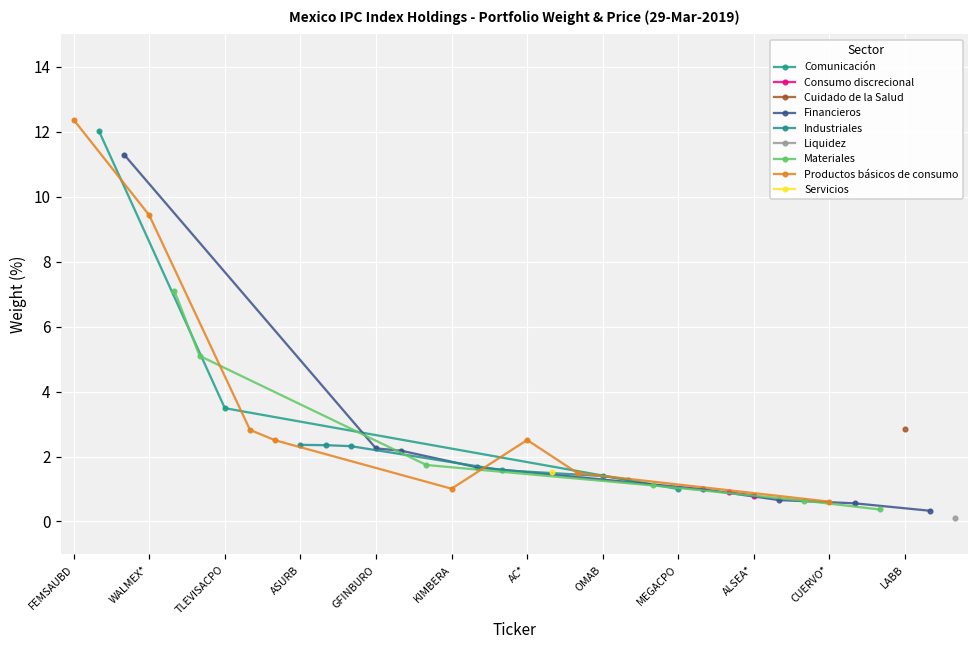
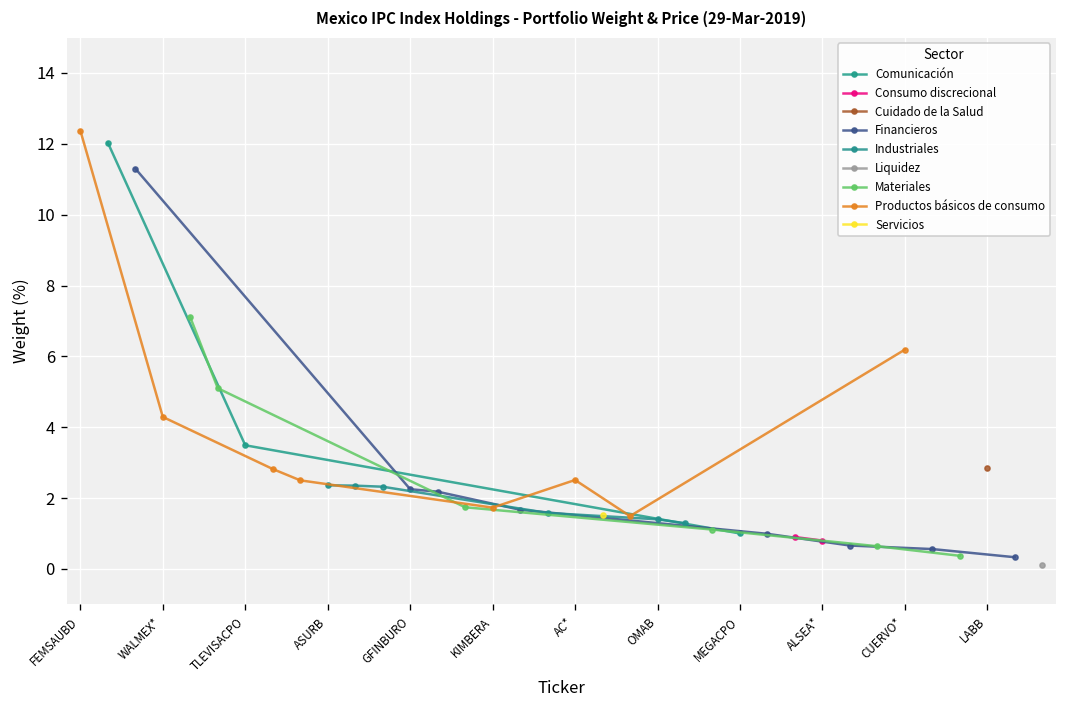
Productos básicos de consumo, WALMEX*: 9.4 -> 4.3
Productos básicos de consumo, KIMBERA: 1.0 -> 1.7
Productos básicos de consumo, CUERVO*: 0.6 -> 6.2
